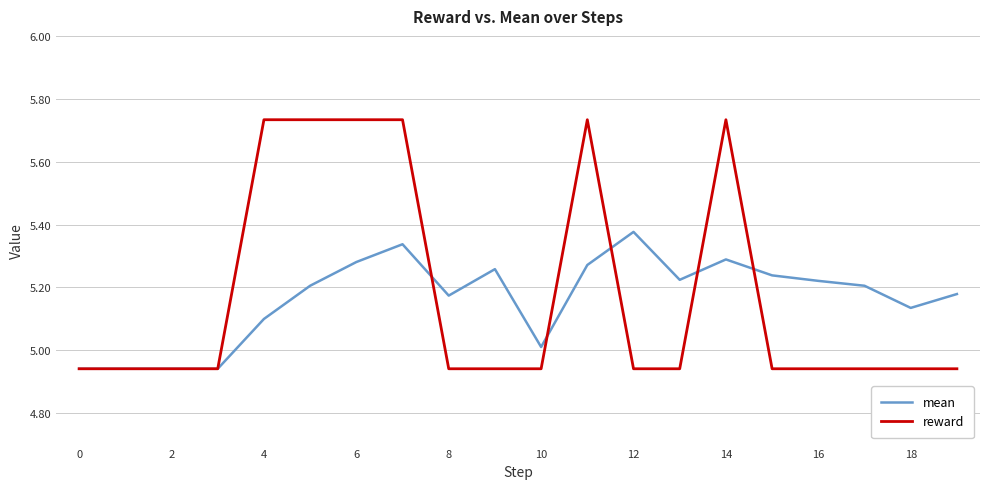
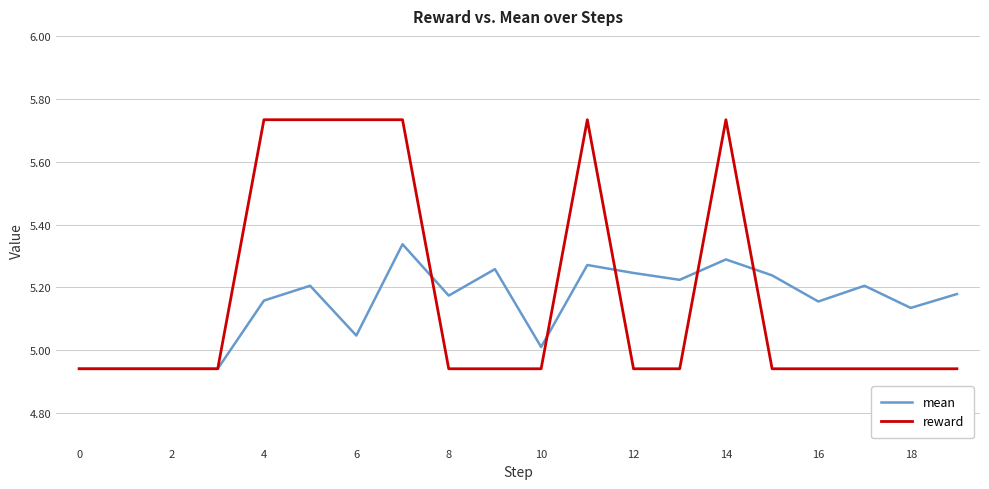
mean, 4: 5.10 -> 5.16
mean, 6: 5.28 -> 5.05
mean, 12: 5.38 -> 5.25
mean, 16: 5.22 -> 5.16
